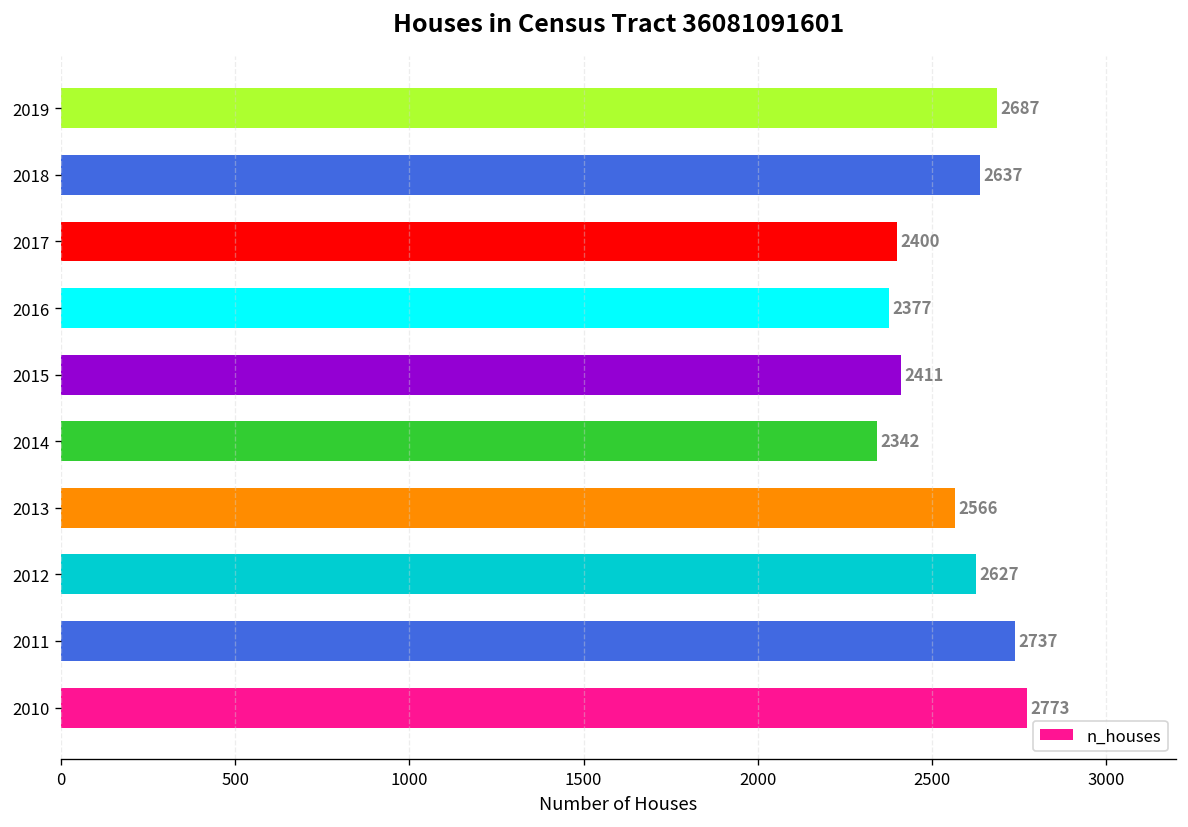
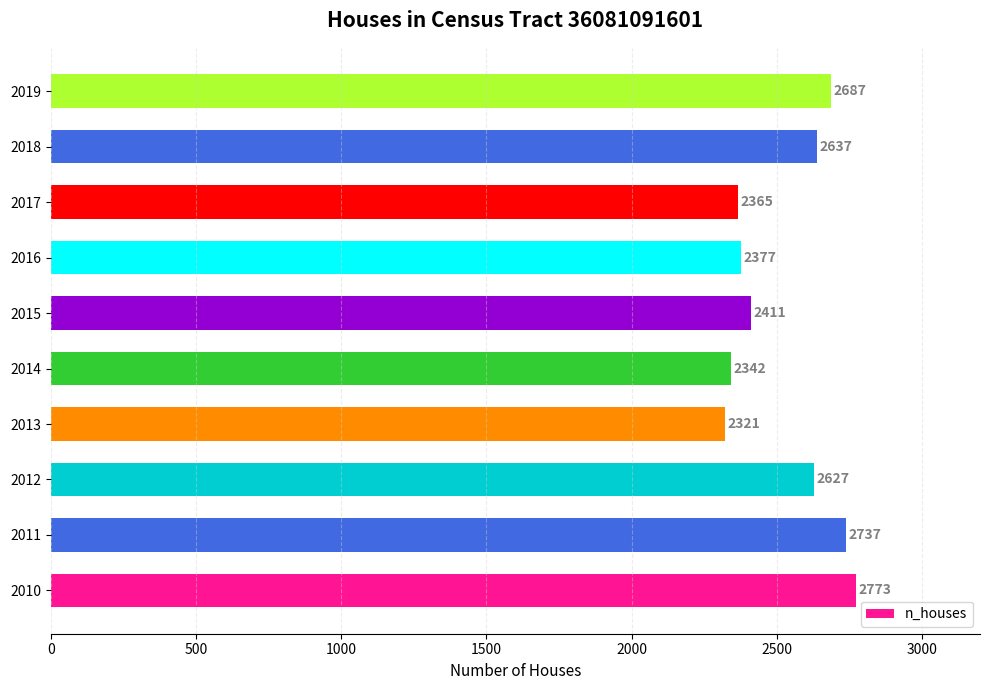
2017: 2400 -> 2365
2013: 2566 -> 2321
